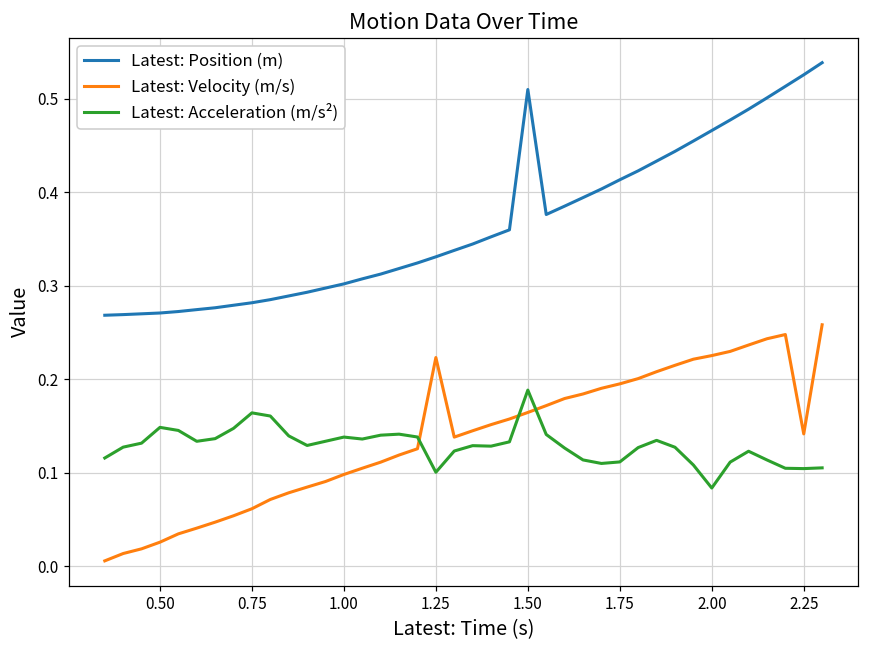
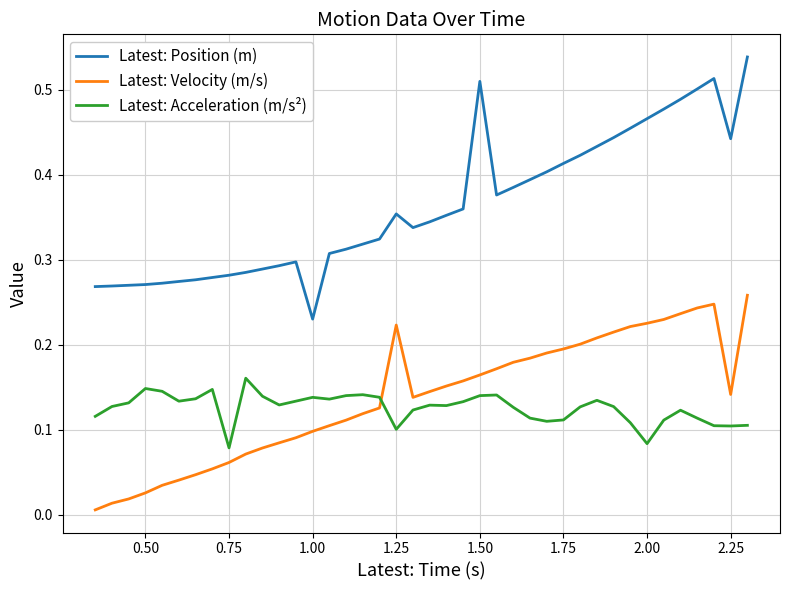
Latest: Acceleration (m/s²), 0.75: 0.16 -> 0.08
Latest: Position (m), 1.00: 0.30 -> 0.23
Latest: Position (m), 1.25: 0.33 -> 0.35
Latest: Acceleration (m/s²), 1.50: 0.19 -> 0.14
Latest: Position (m), 2.25: 0.53 -> 0.44
